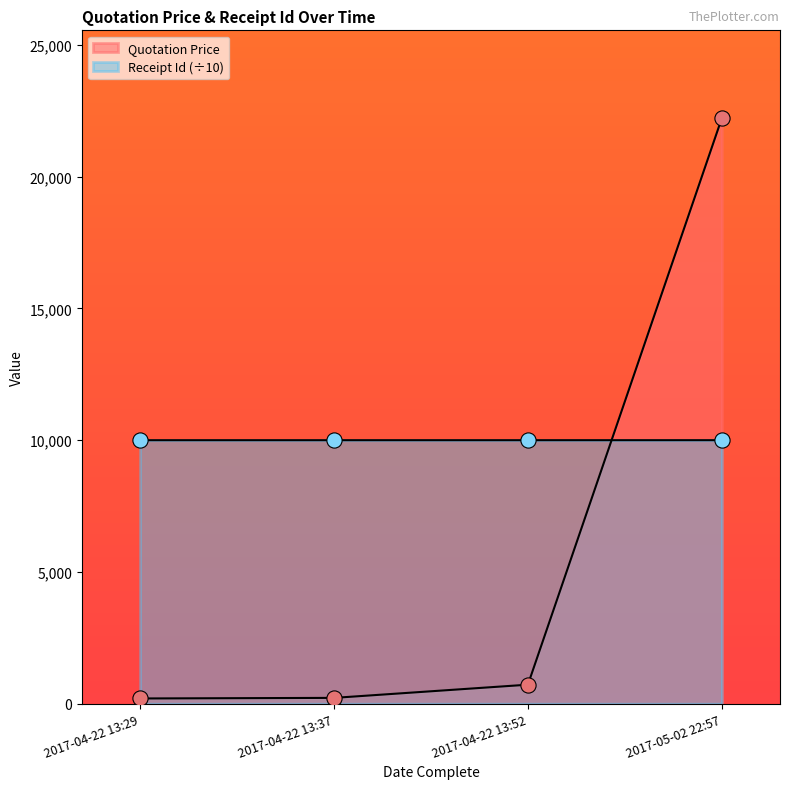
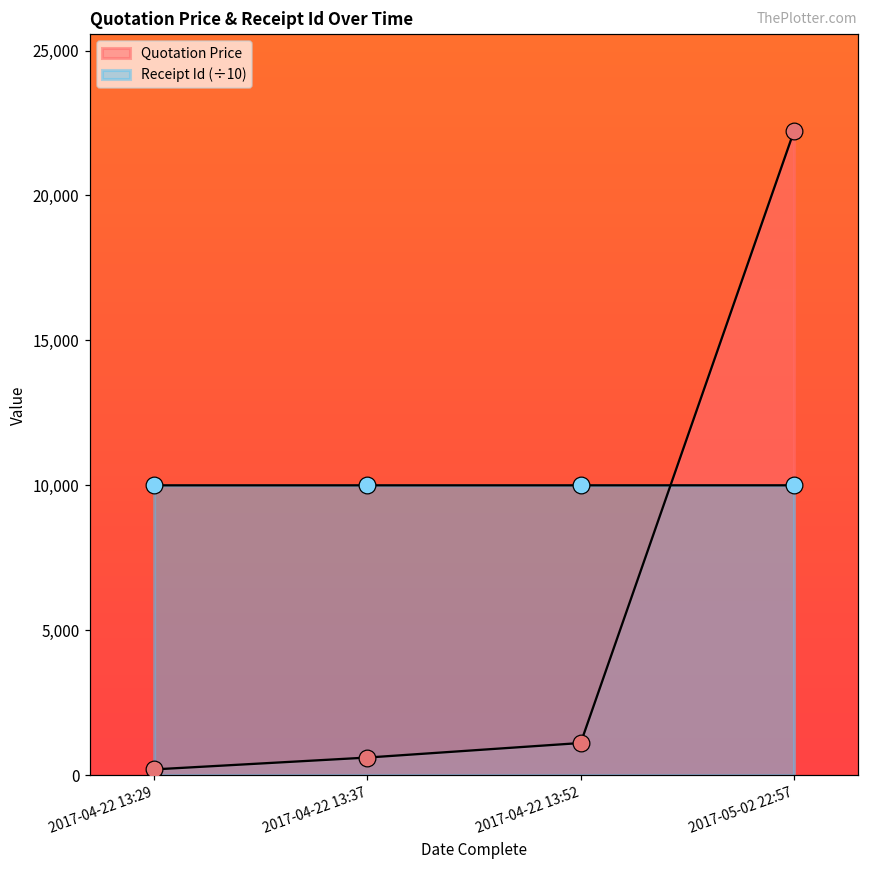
Quotation Price, 2017-04-22 13:37: 200 -> 600
Quotation Price, 2017-04-22 13:52: 700 -> 1,100
